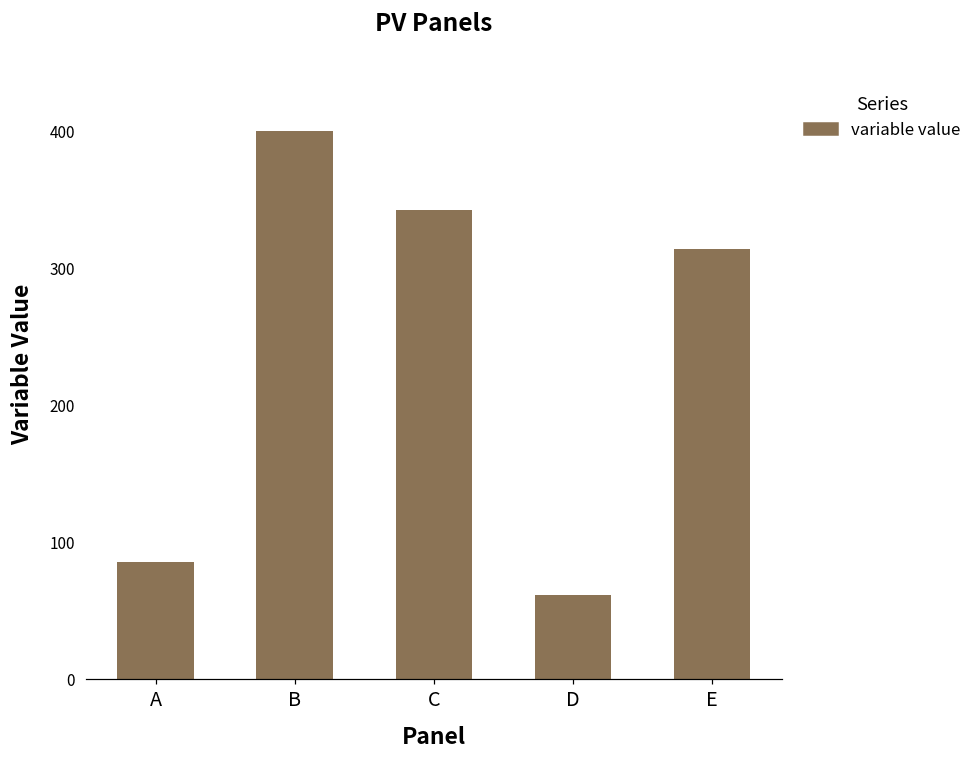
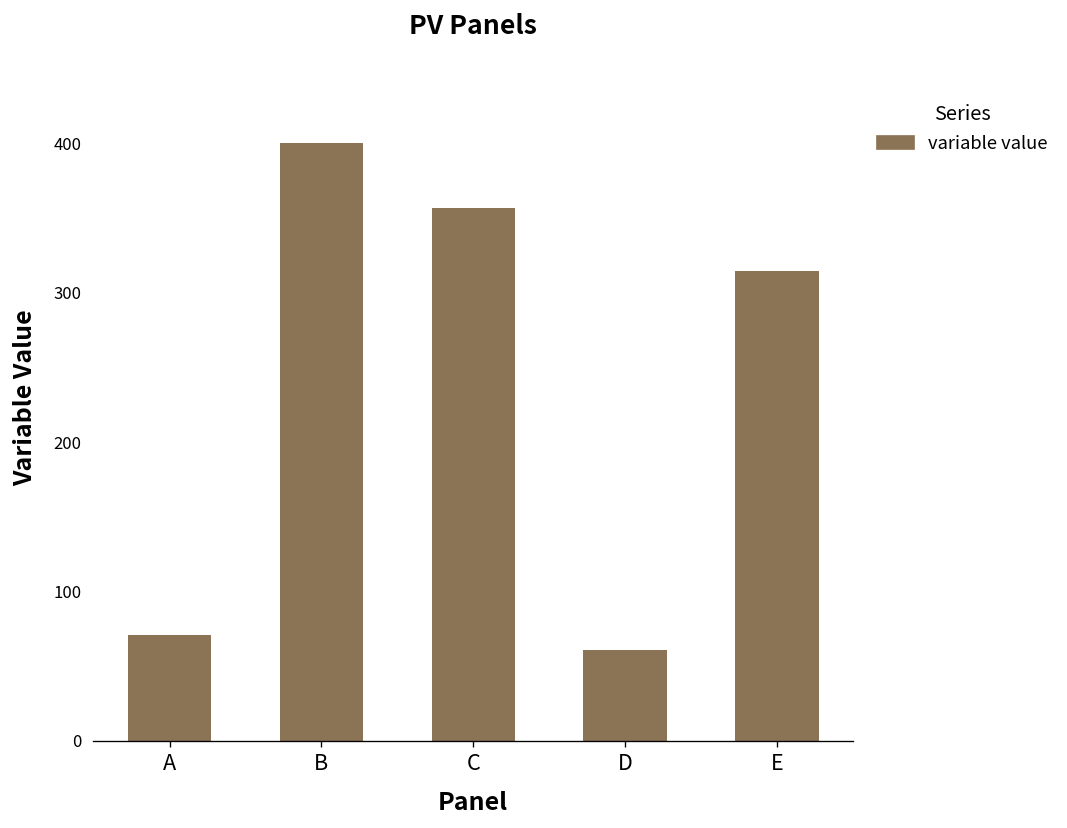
A: 86 -> 71
C: 343 -> 357
